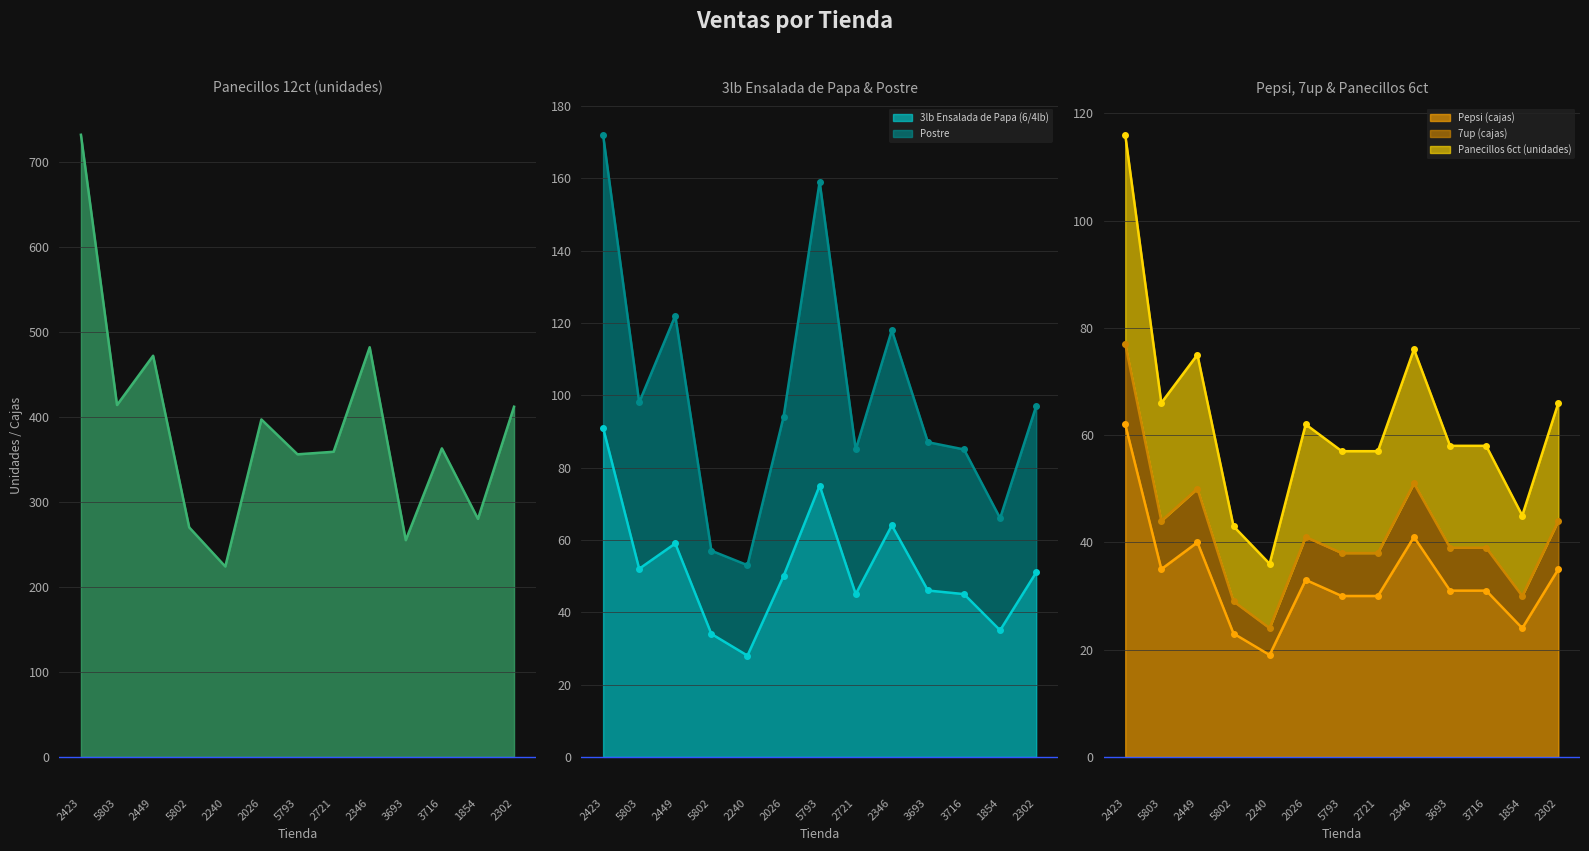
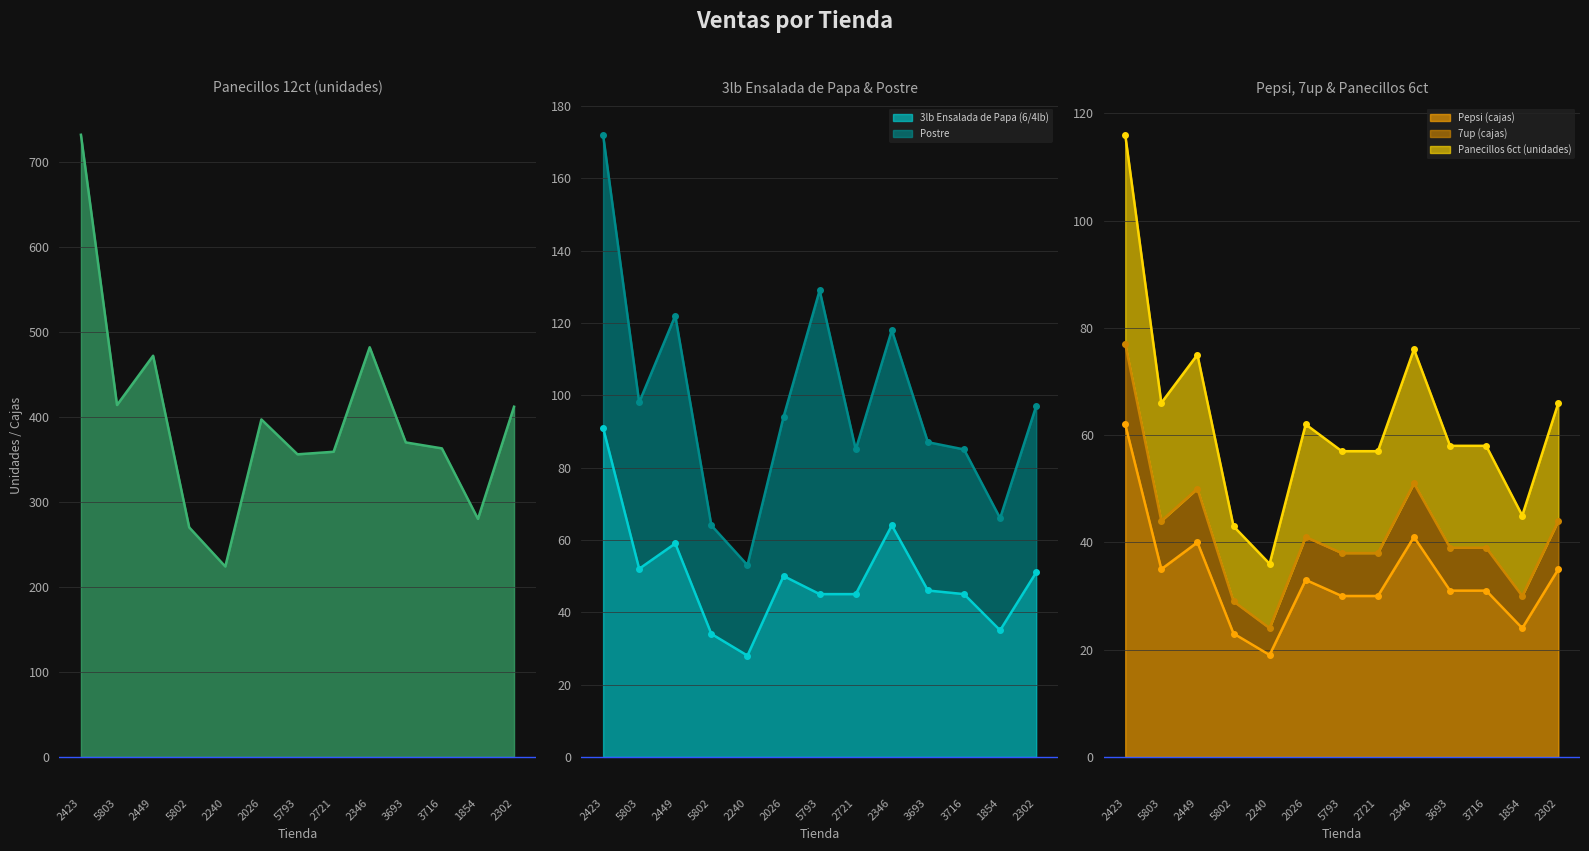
Panecillos 12ct (unidades), 3693: 260 -> 370
3lb Ensalada de Papa & Postre, Postre, 5802: 23 -> 30
3lb Ensalada de Papa & Postre, 3lb Ensalada de Papa (6/4lb), 5793: 75 -> 45
